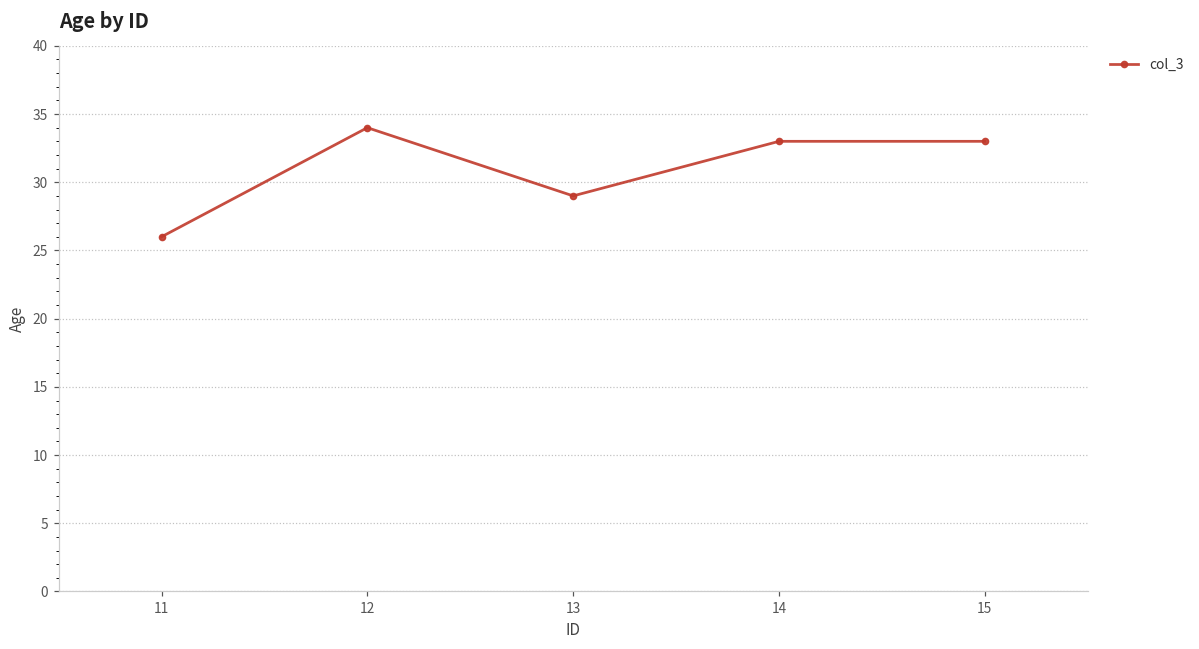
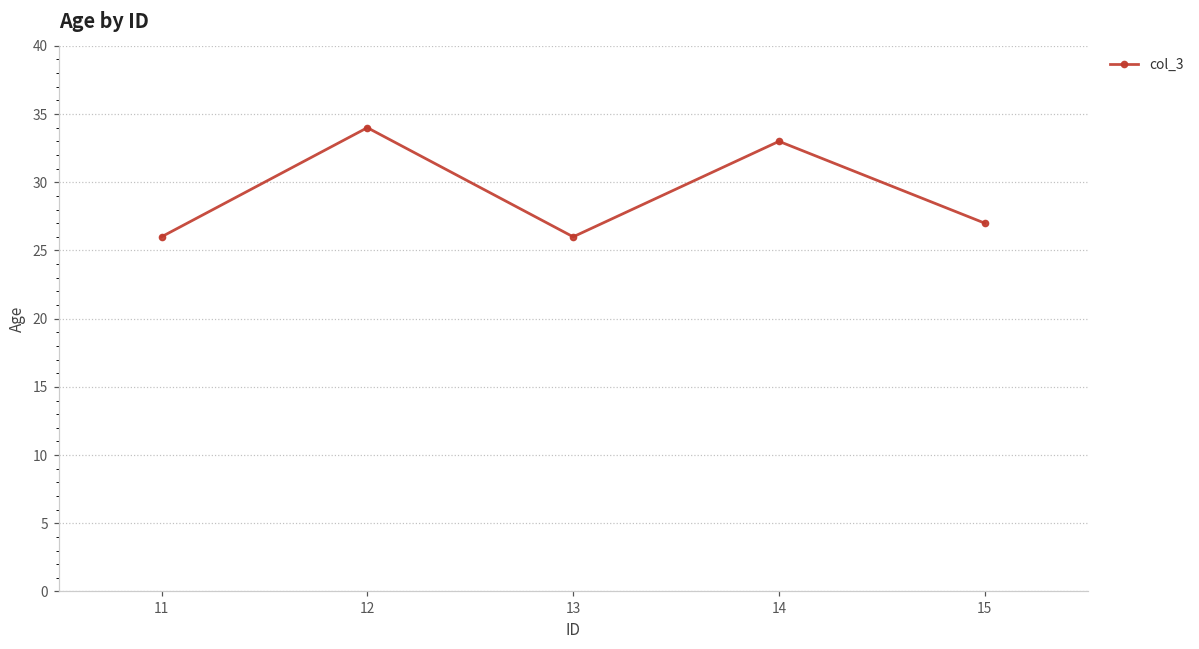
13: 29 -> 26
15: 33 -> 27
